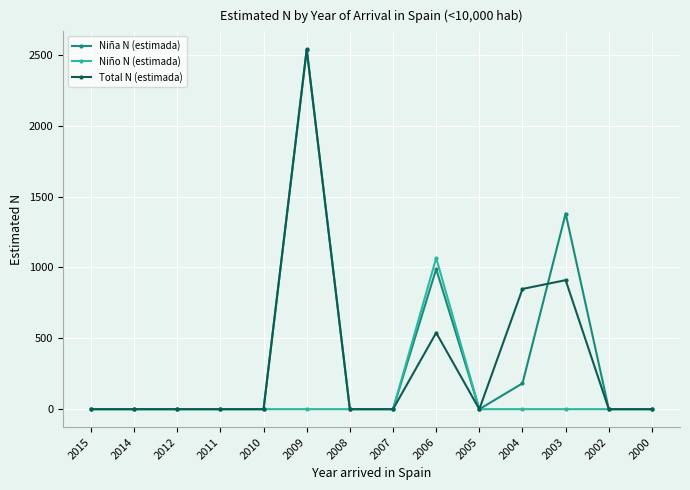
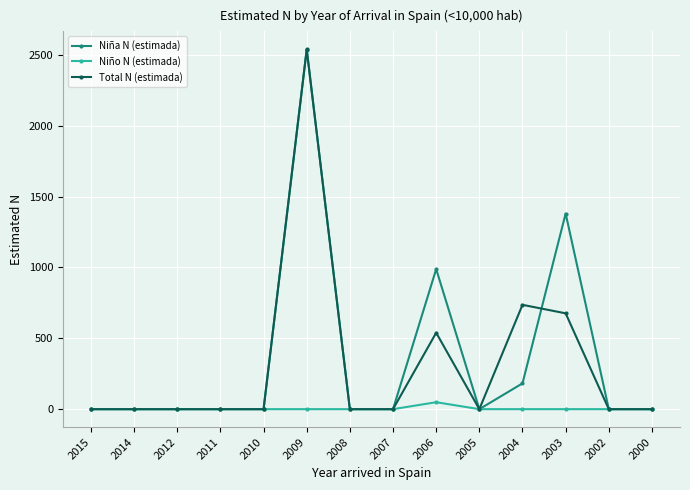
Niño N (estimada), 2006: 1070 -> 50
Total N (estimada), 2004: 850 -> 740
Total N (estimada), 2003: 910 -> 680
